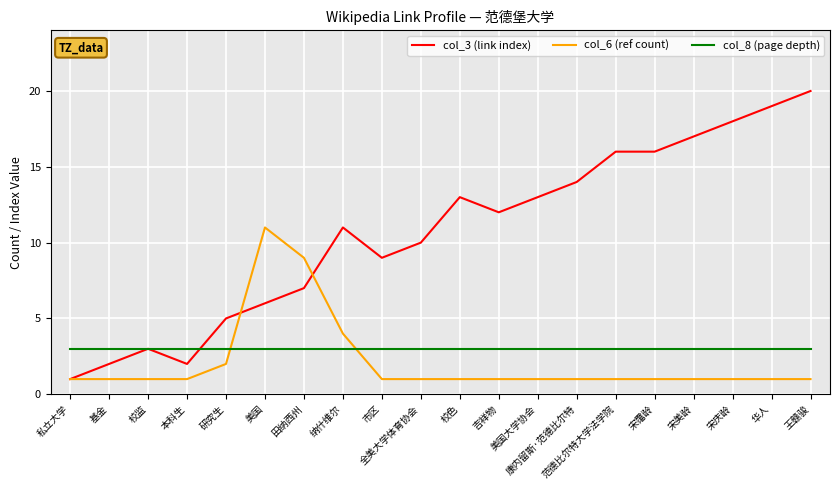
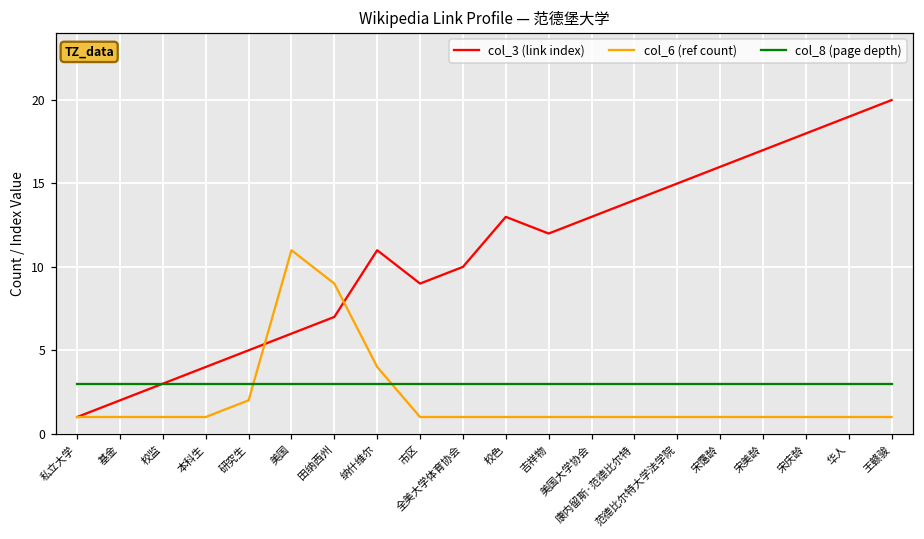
col_3 (link index), 本科生: 2 -> 4
col_3 (link index), 范德比尔特大学法学院: 16 -> 15
